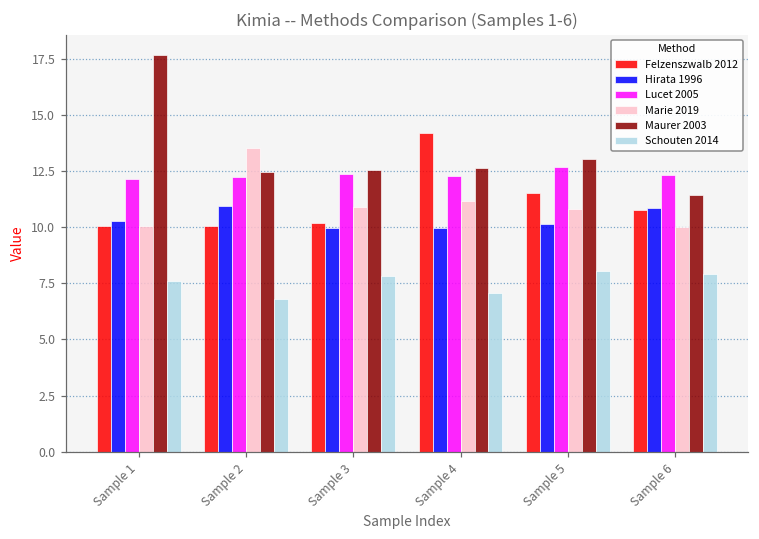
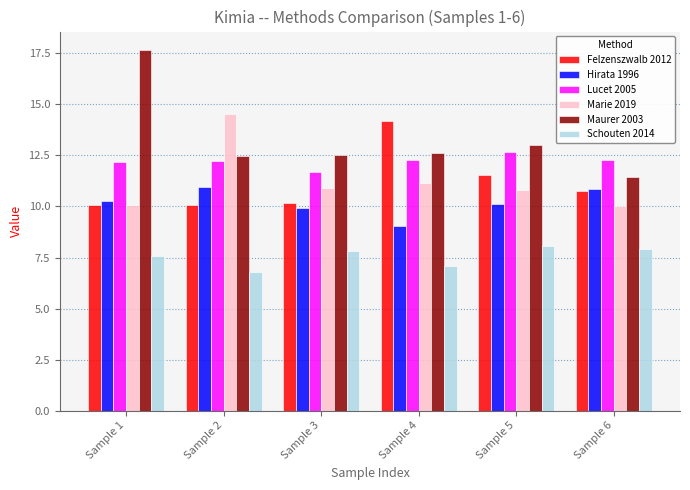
Marie 2019, Sample 2: 13.5 -> 14.5
Lucet 2005, Sample 3: 12.4 -> 11.7
Hirata 1996, Sample 4: 10.0 -> 9.1
